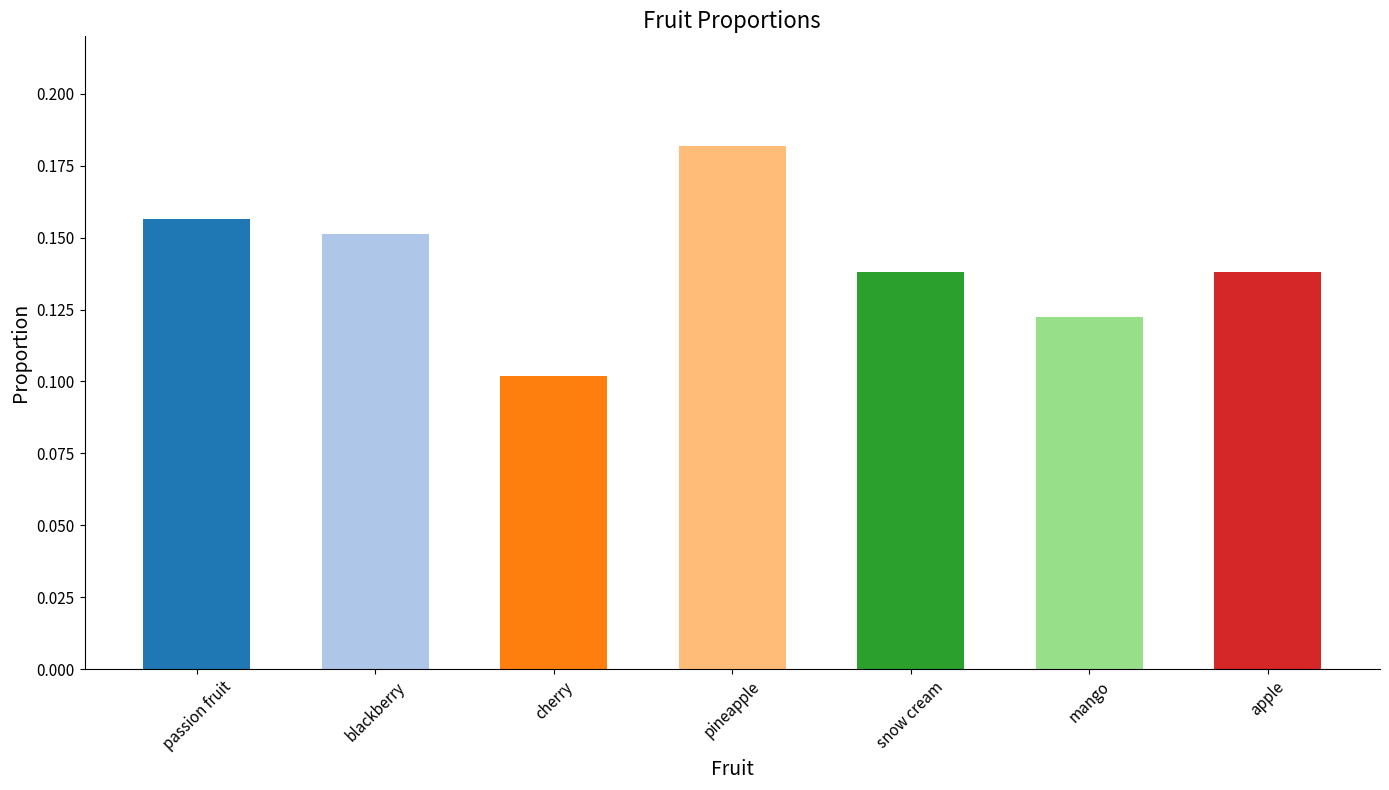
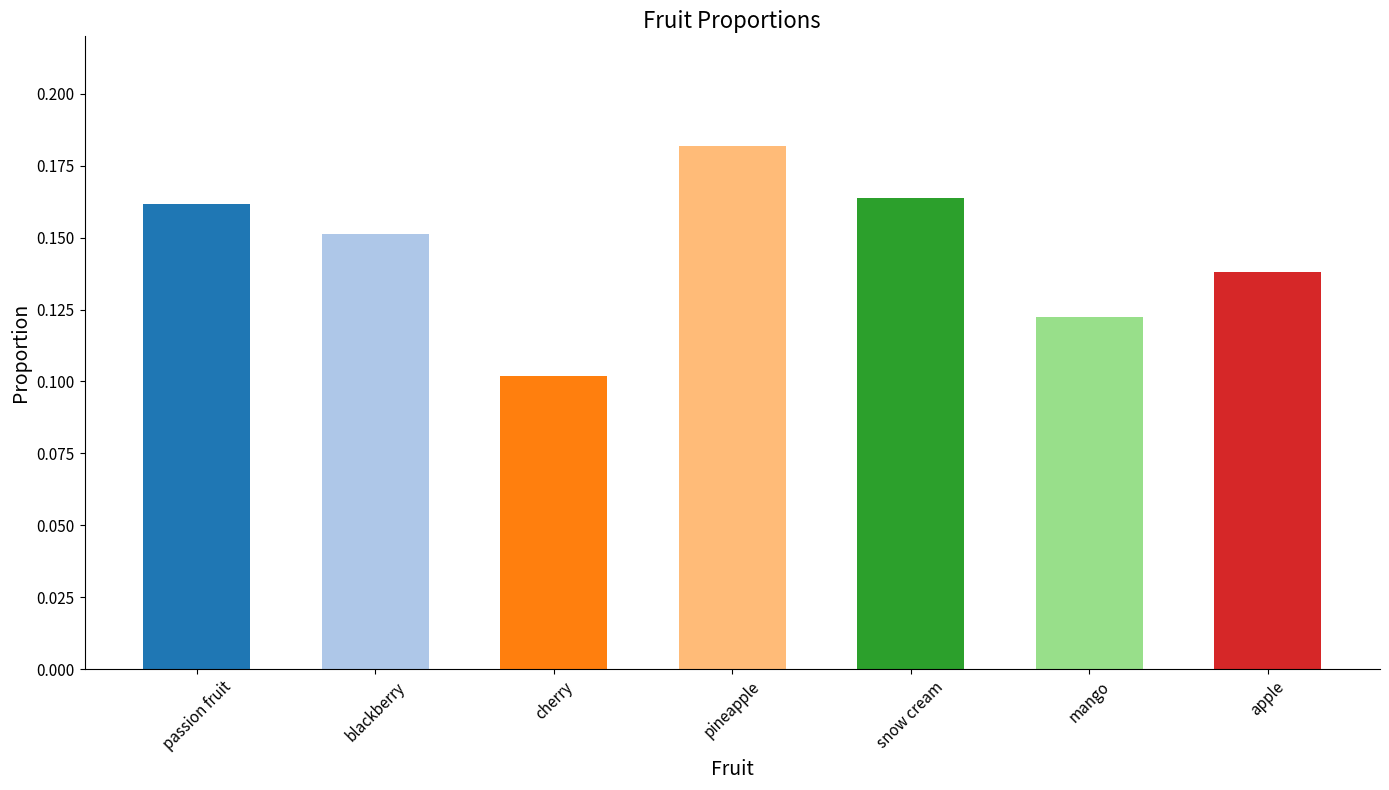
passion fruit: 0.156 -> 0.162
snow cream: 0.138 -> 0.164
